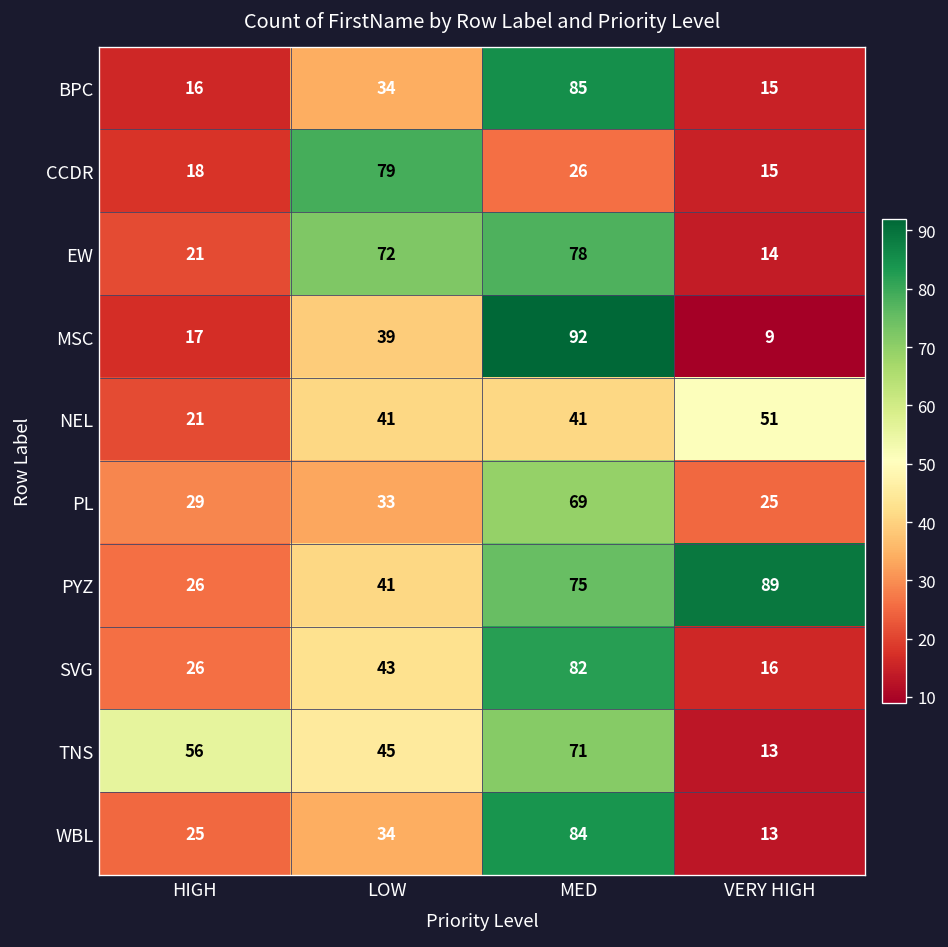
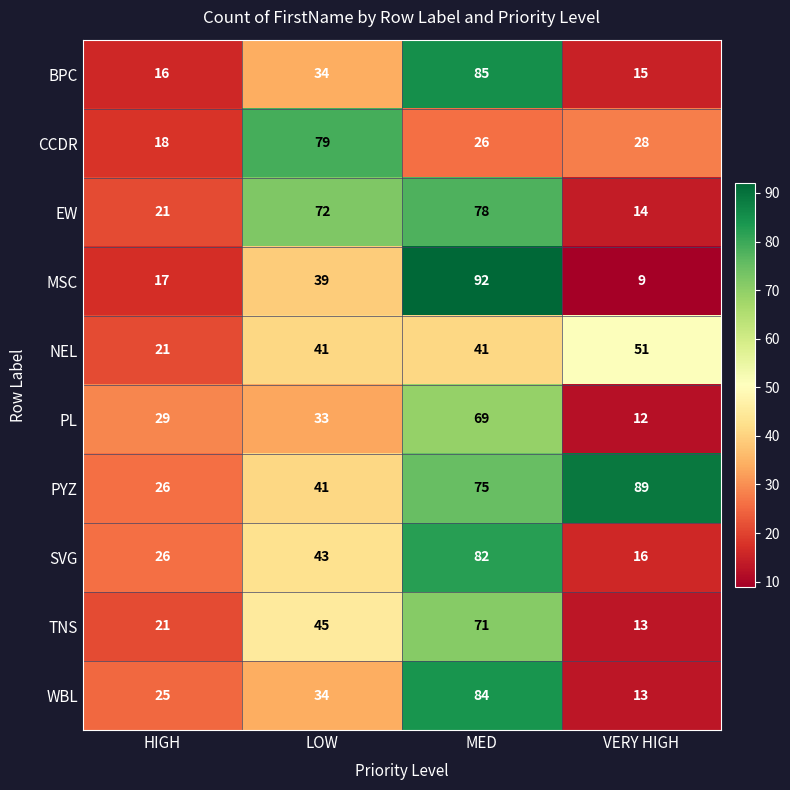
CCDR, VERY HIGH: 15 -> 28
PL, VERY HIGH: 25 -> 12
TNS, HIGH: 56 -> 21
